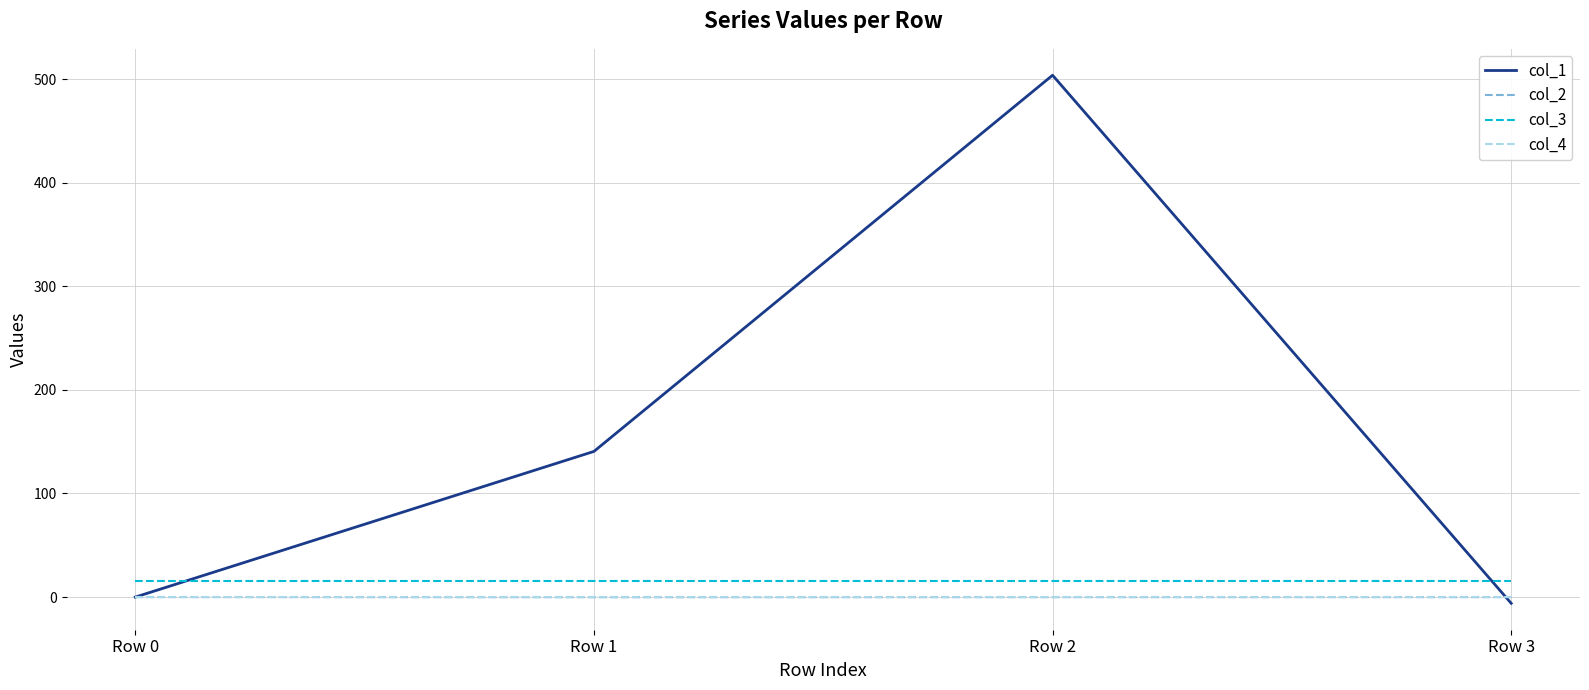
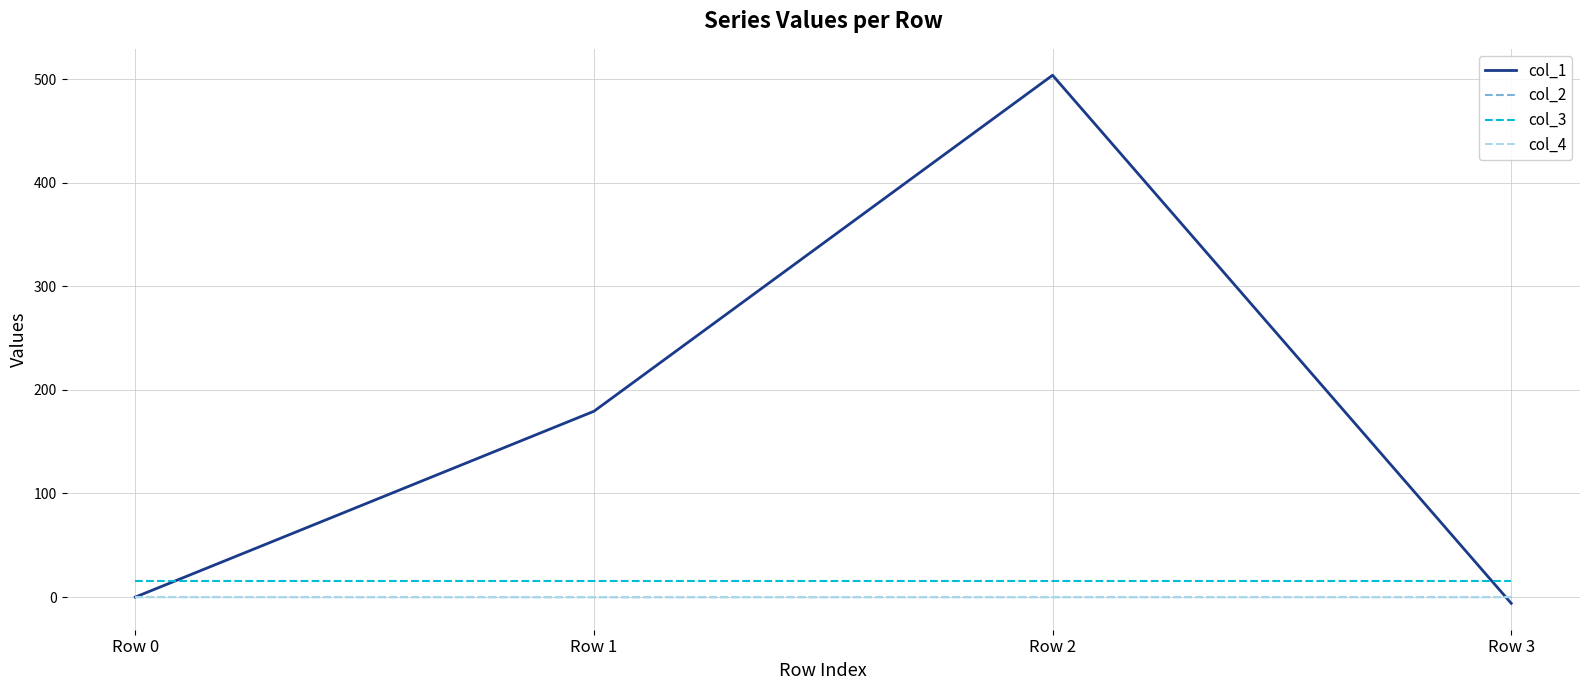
col_1, Row 1: 141 -> 179
